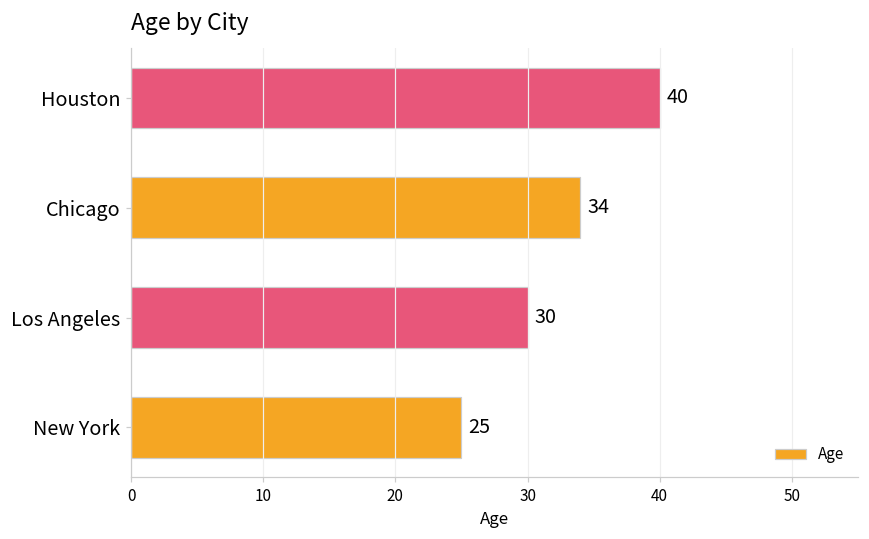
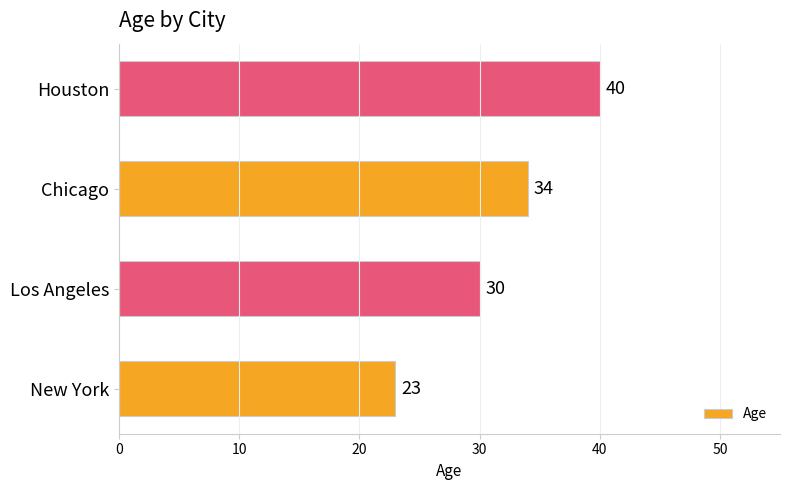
New York: 25 -> 23
